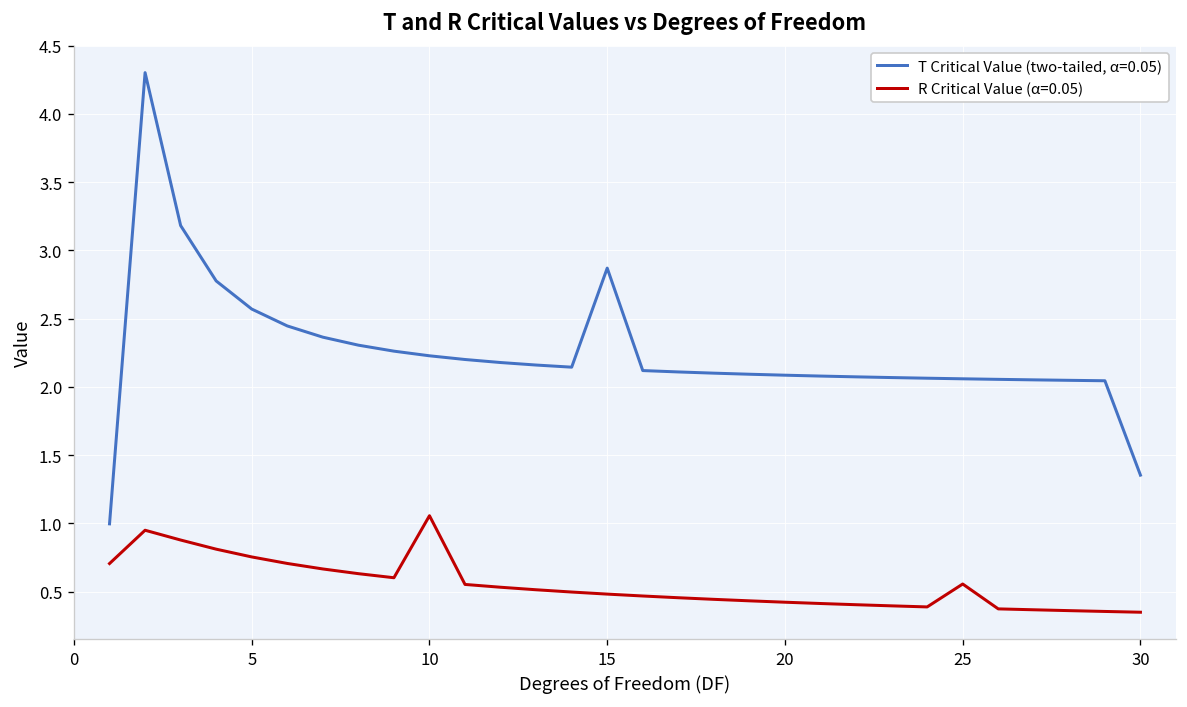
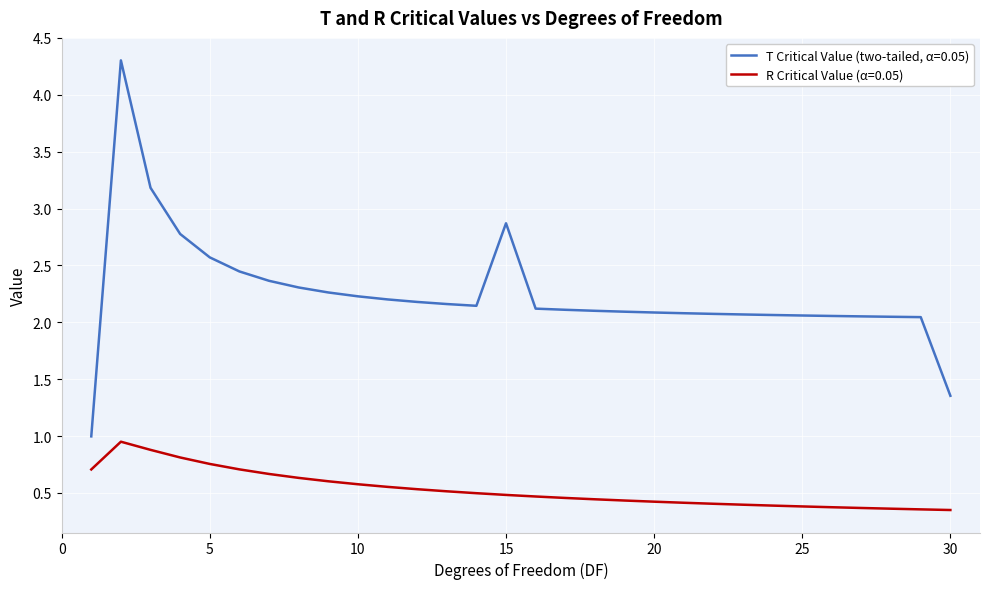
R Critical Value (α=0.05), 10: 1.06 -> 0.58
R Critical Value (α=0.05), 25: 0.56 -> 0.38
